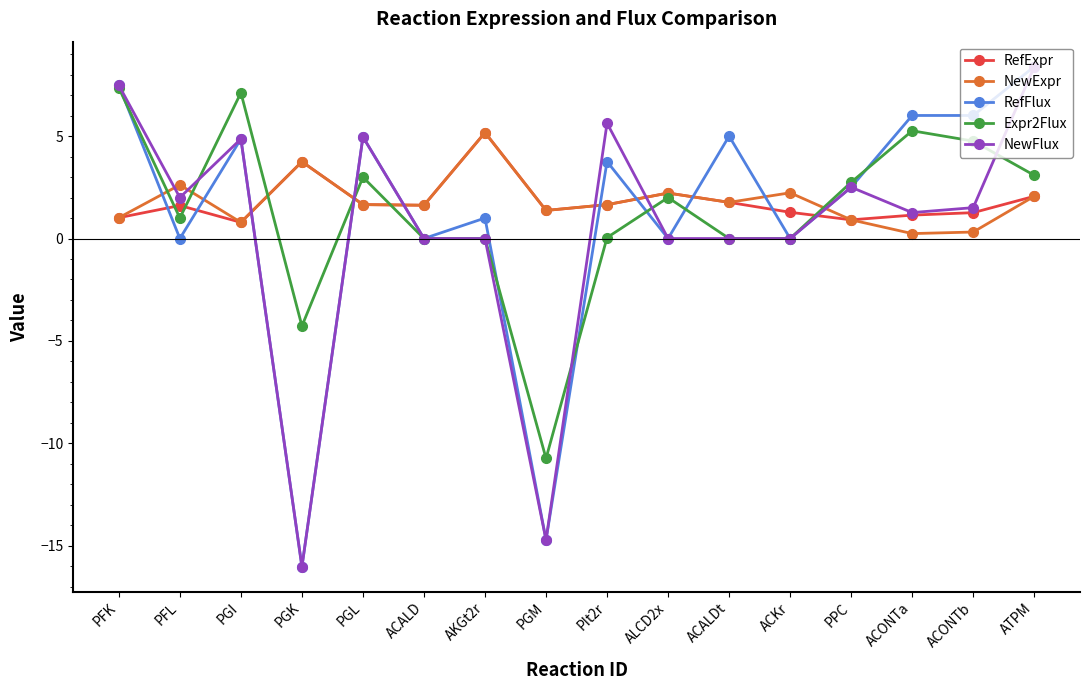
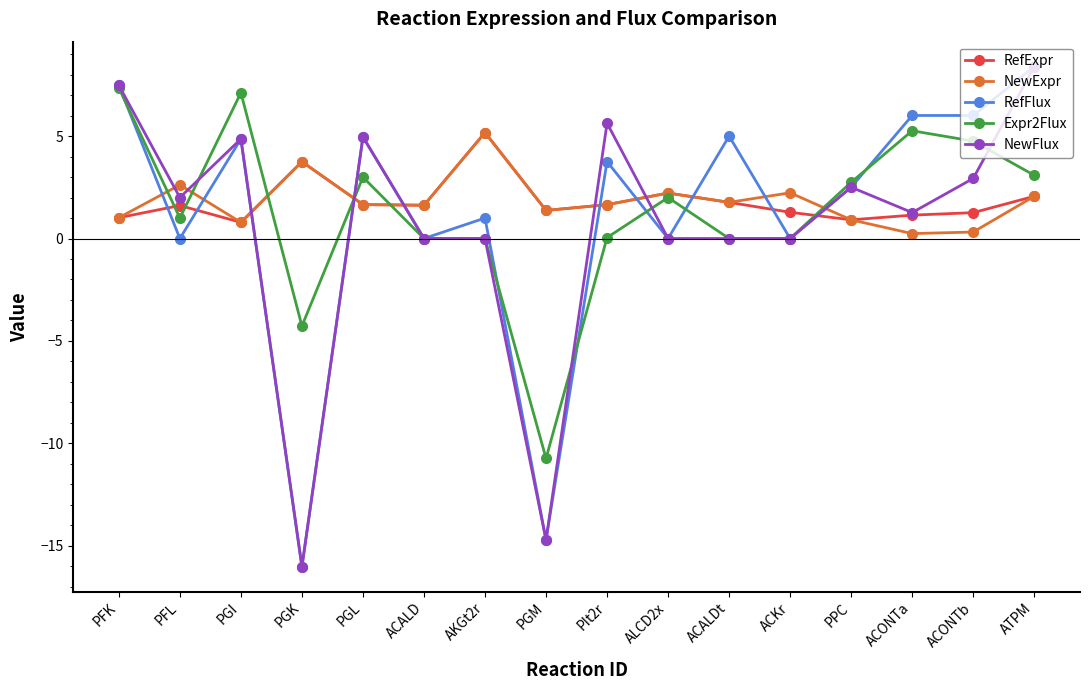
NewFlux, ACONTb: 1.5 -> 2.9
